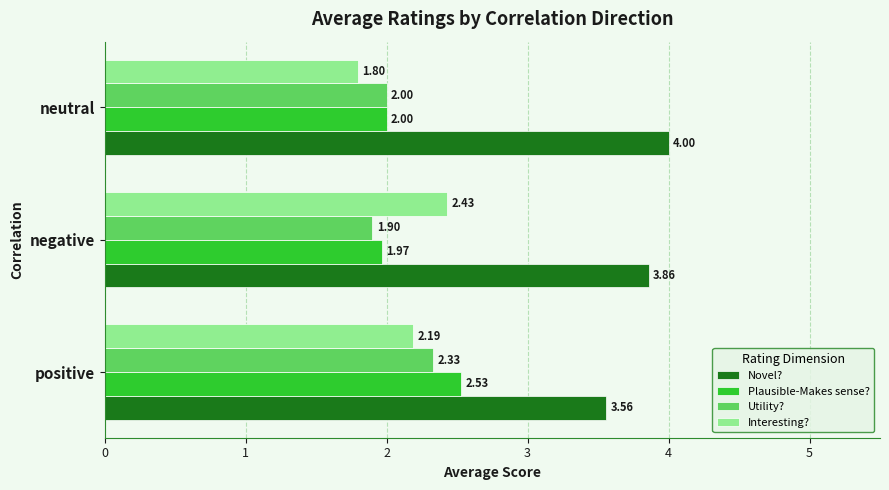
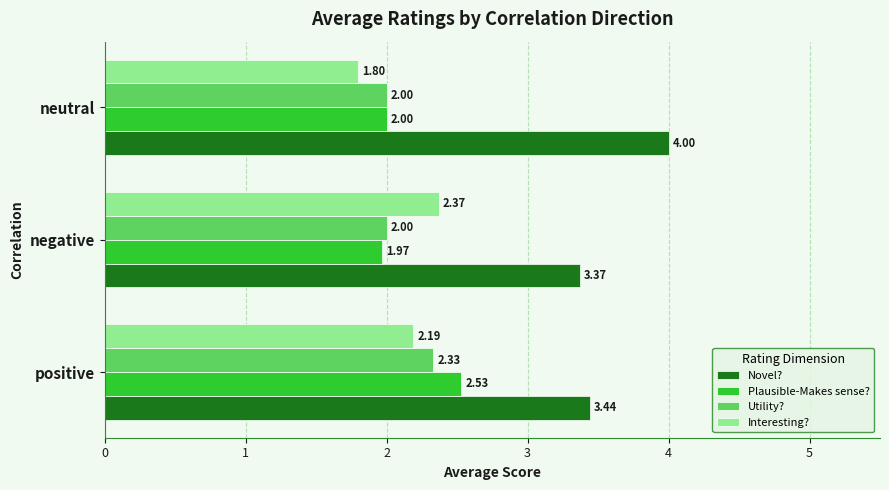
Interesting?, negative: 2.43 -> 2.37
Utility?, negative: 1.90 -> 2.00
Novel?, negative: 3.86 -> 3.37
Novel?, positive: 3.56 -> 3.44
